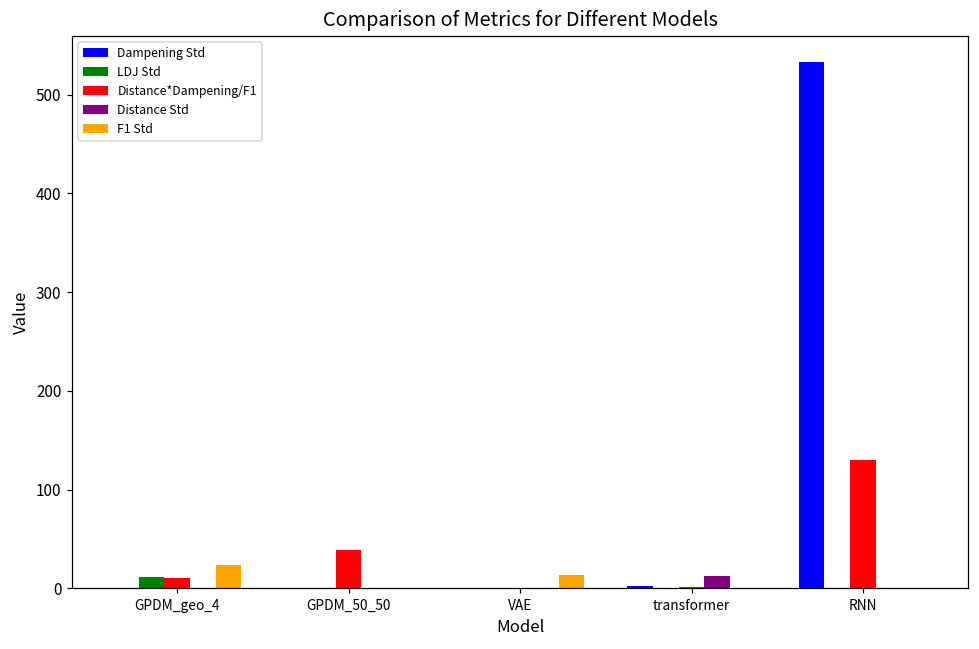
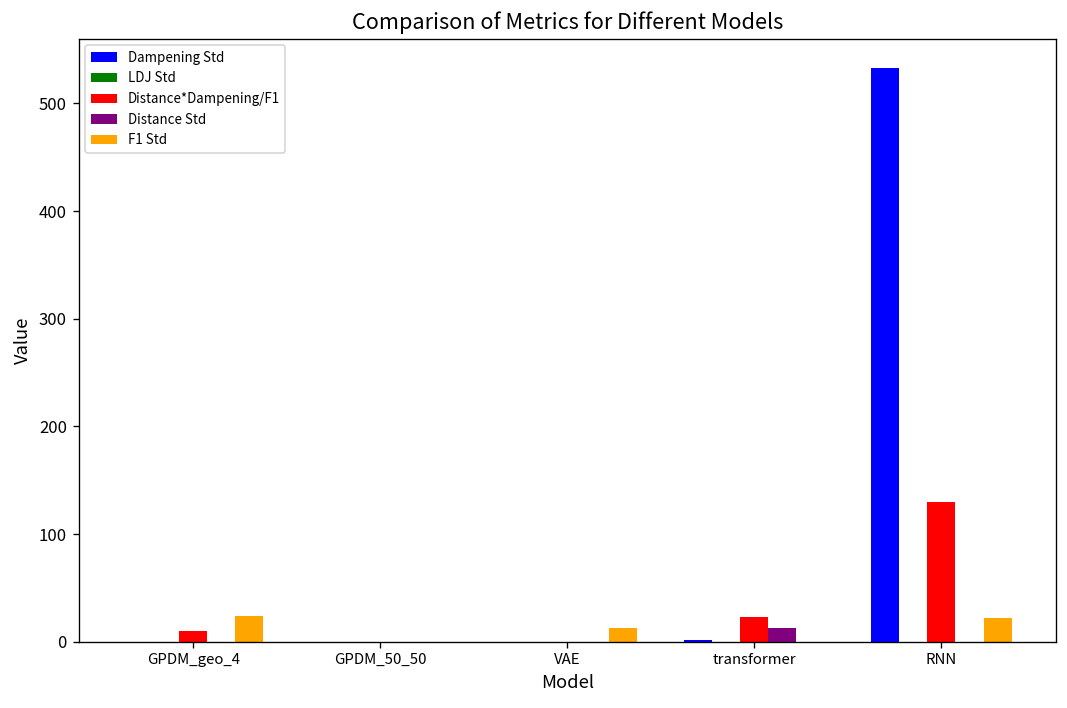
LDJ Std, GPDM_geo_4: 10 -> 0
Distance*Dampening/F1, GPDM_50_50: 40 -> 0
Distance*Dampening/F1, transformer: 0 -> 20
F1 Std, RNN: 0 -> 20
